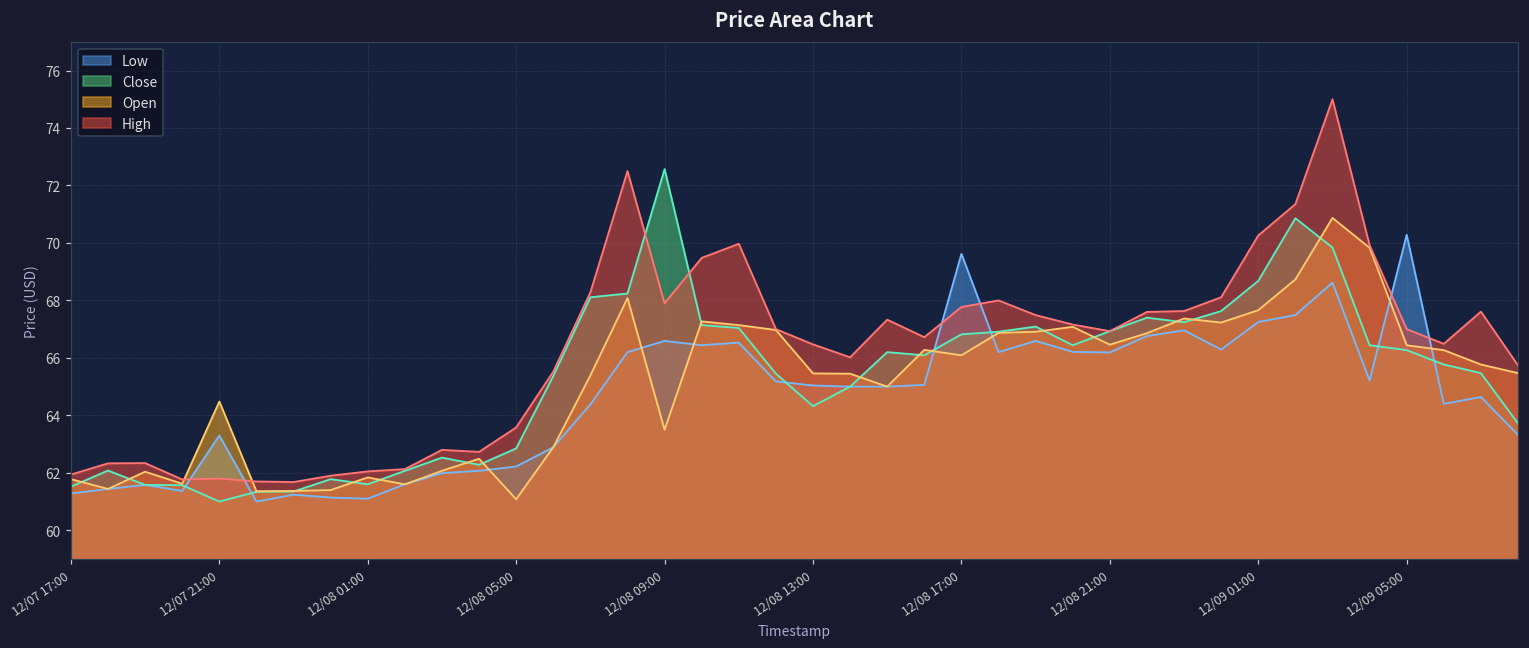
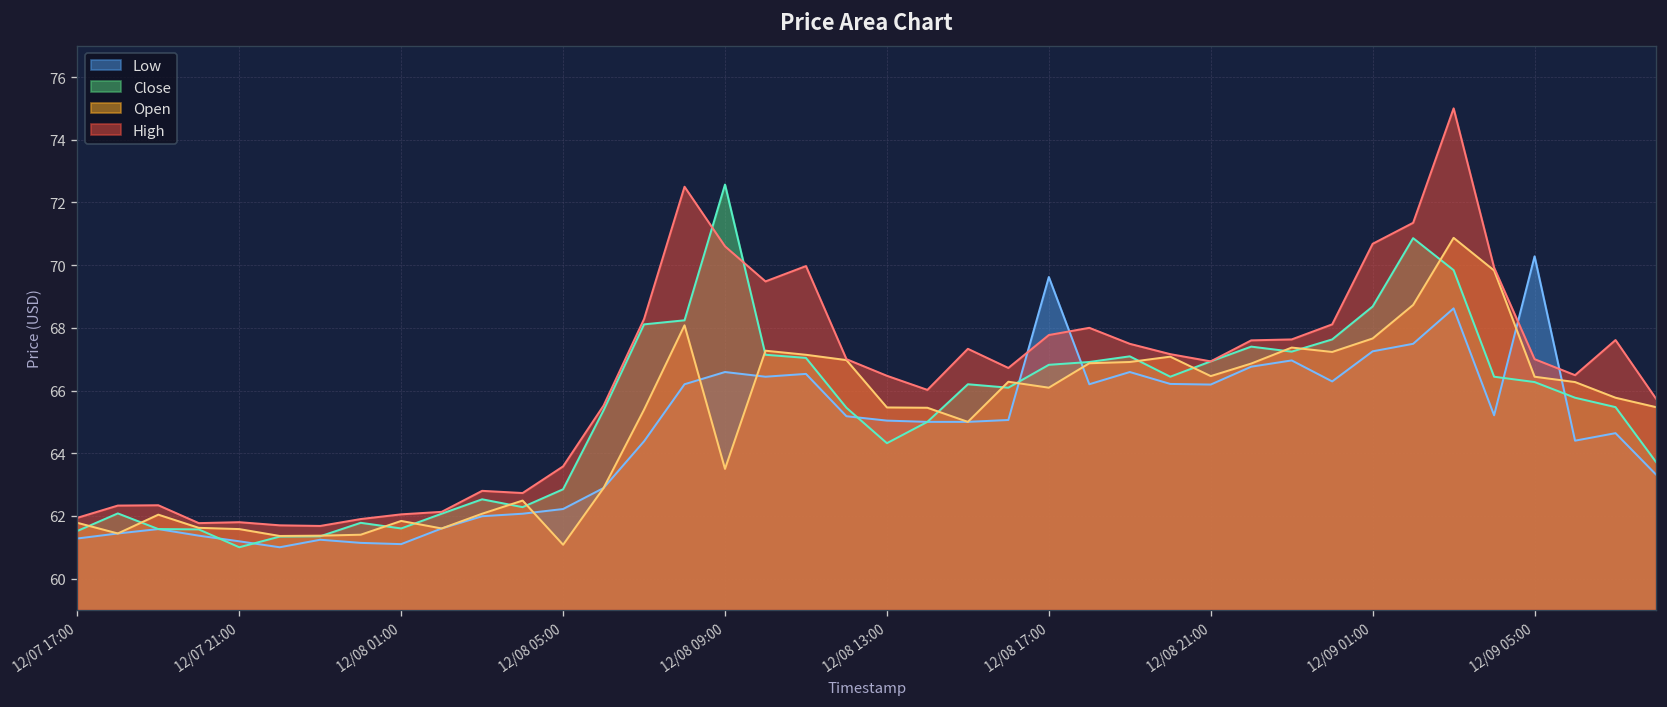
Low, 12/07 21:00: 63.3 -> 61.2
Open, 12/07 21:00: 64.5 -> 61.6
High, 12/08 09:00: 67.9 -> 70.6
High, 12/09 01:00: 70.3 -> 70.7
